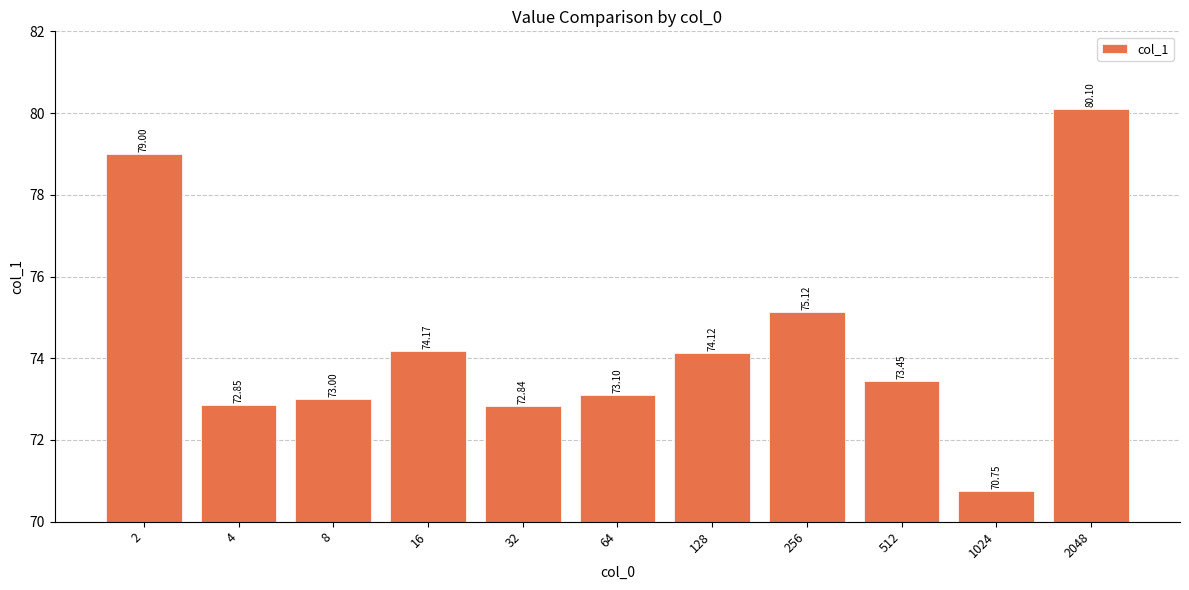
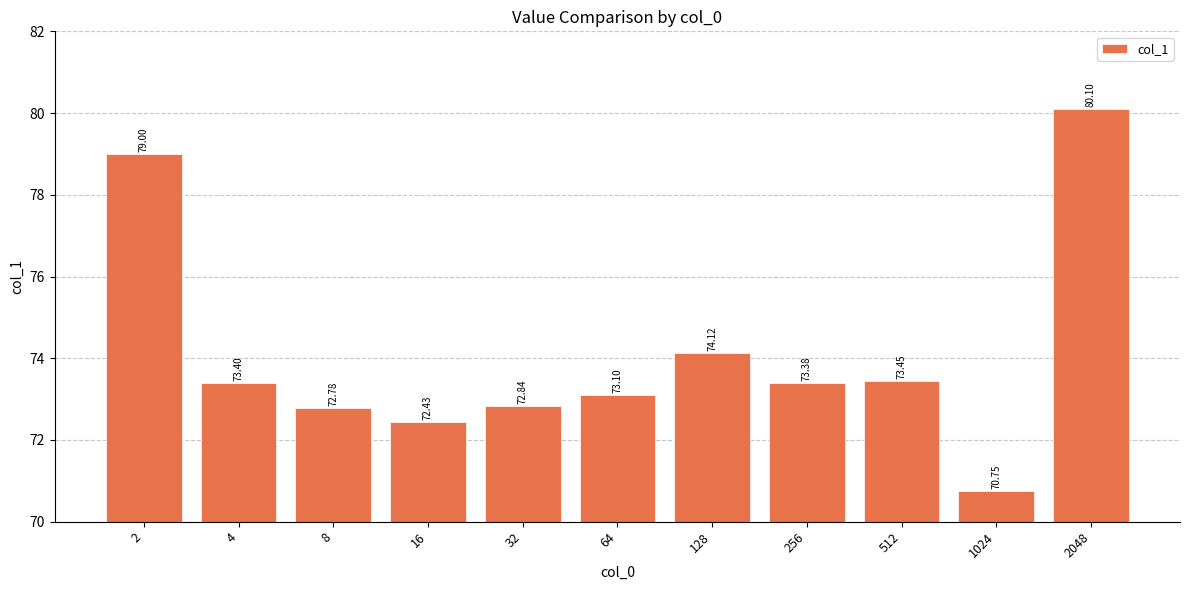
4: 72.85 -> 73.40
8: 73.00 -> 72.78
16: 74.17 -> 72.43
256: 75.12 -> 73.38
